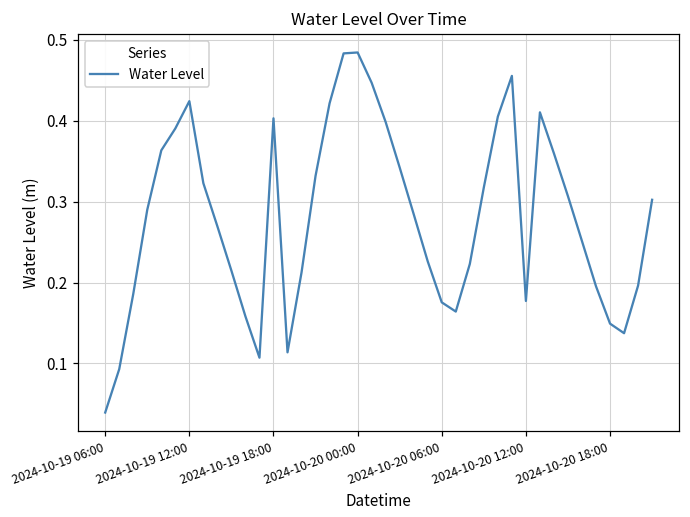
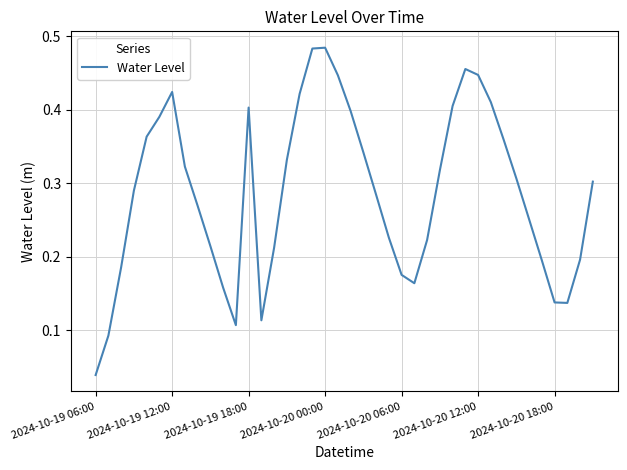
2024-10-20 12:00: 0.18 -> 0.45
2024-10-20 18:00: 0.15 -> 0.14
